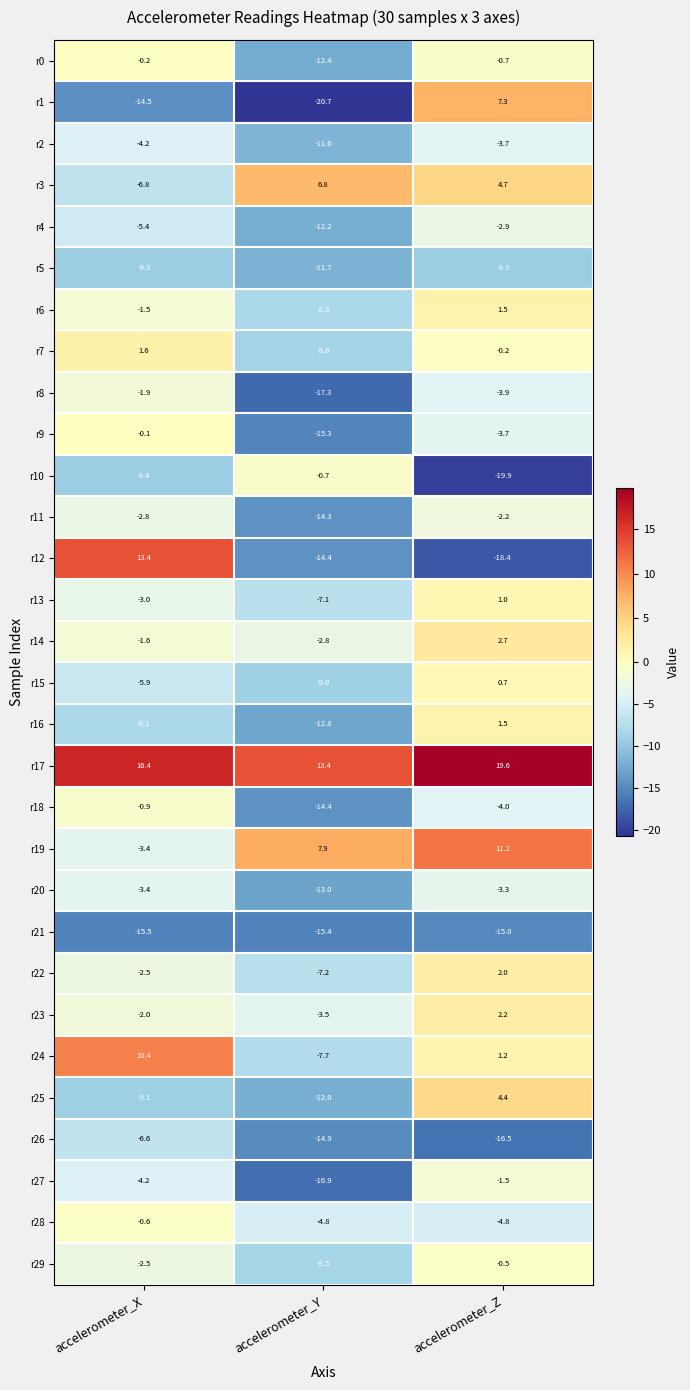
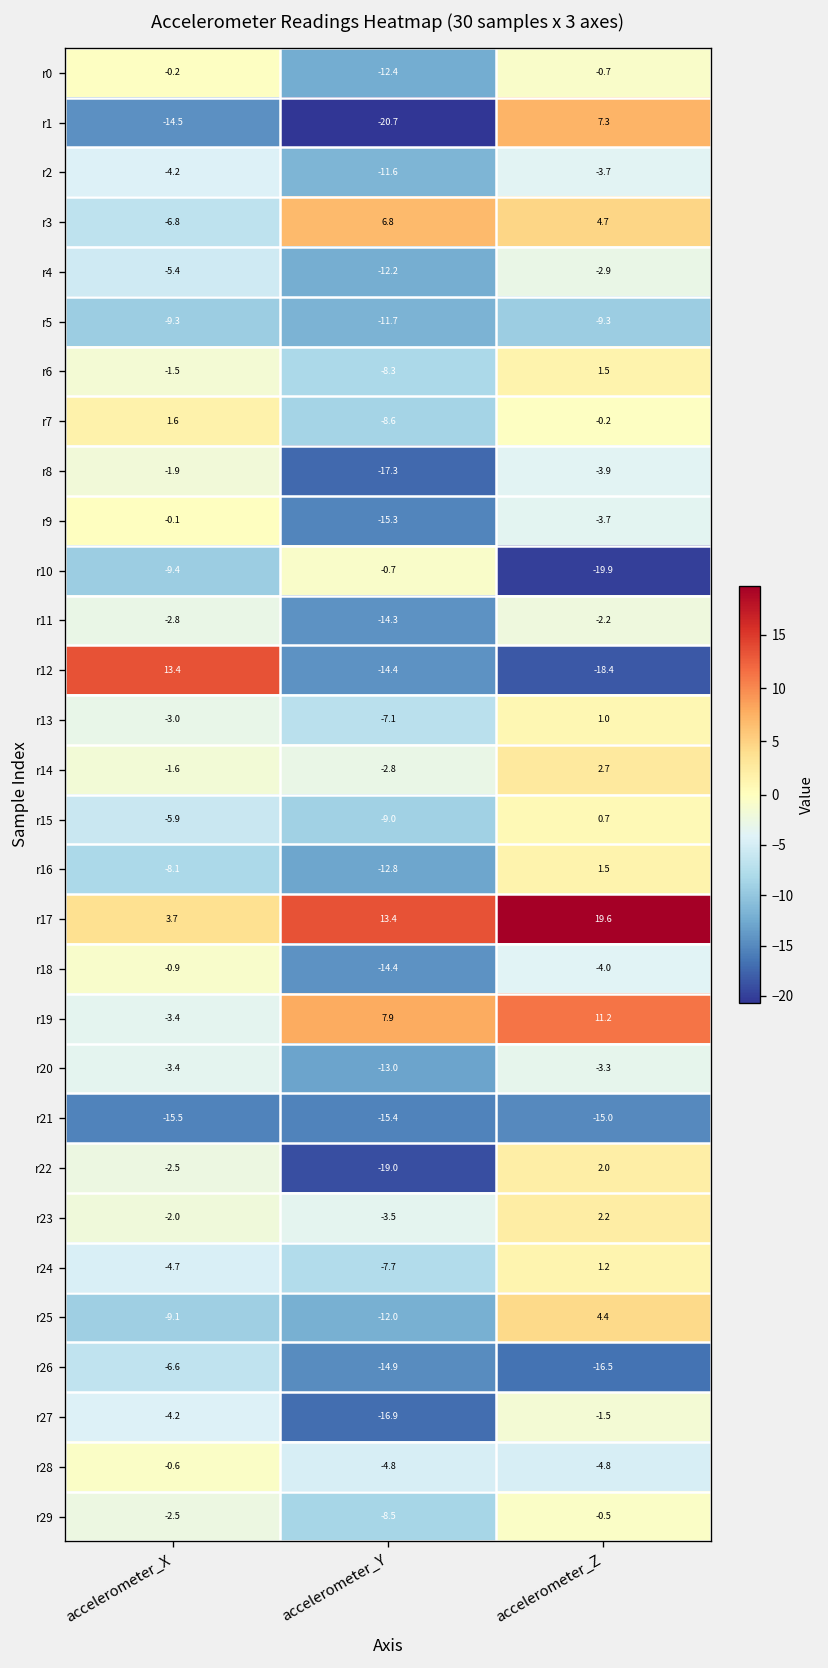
r17, accelerometer_X: 16.4 -> 3.7
r22, accelerometer_Y: -7.2 -> -19.0
r24, accelerometer_X: 10.4 -> -4.7
